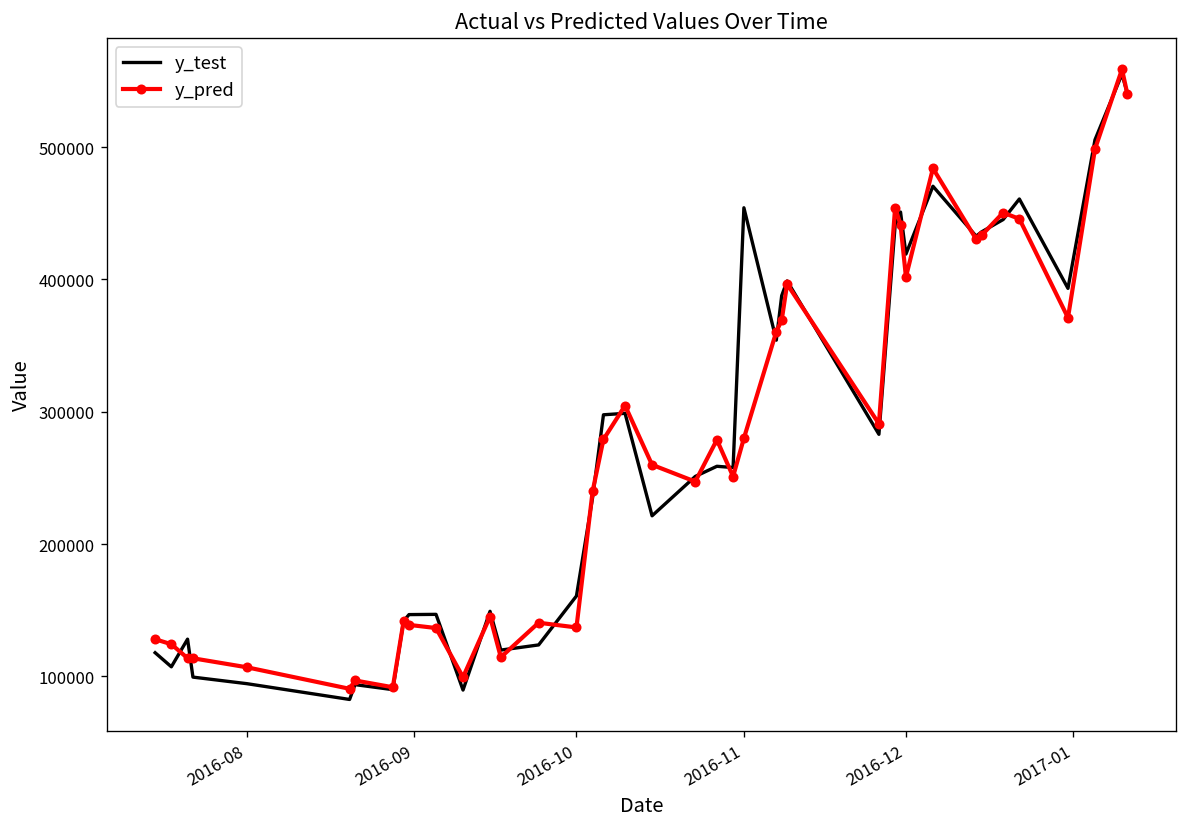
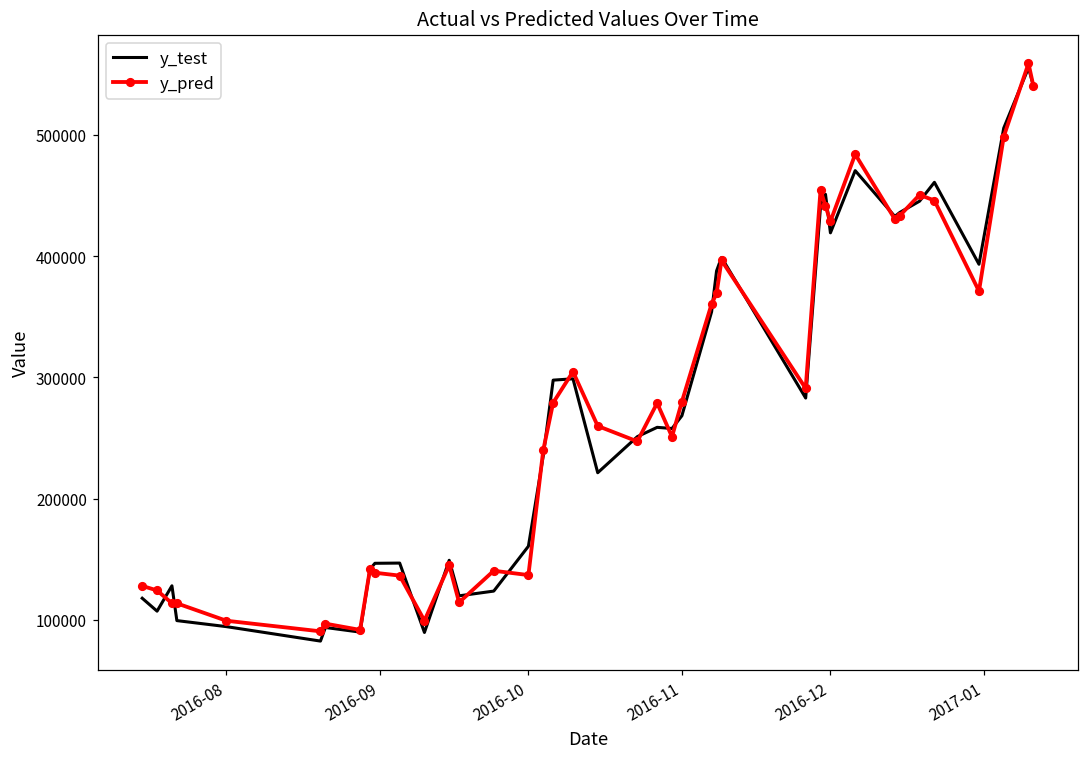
y_pred, 2016-08: 107000 -> 99000
y_test, 2016-11: 454000 -> 268000
y_pred, 2016-12: 402000 -> 429000
